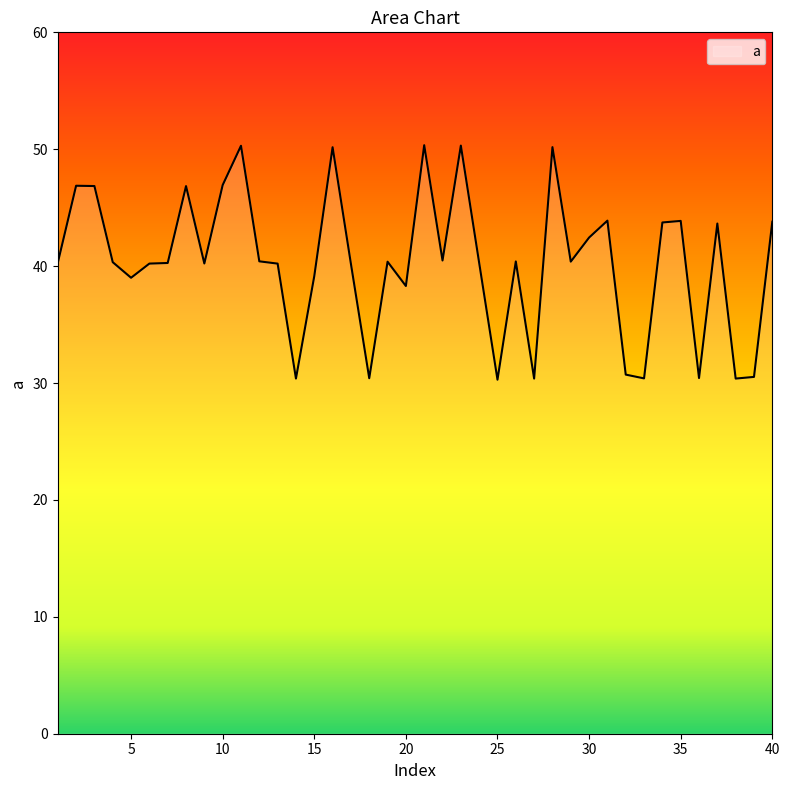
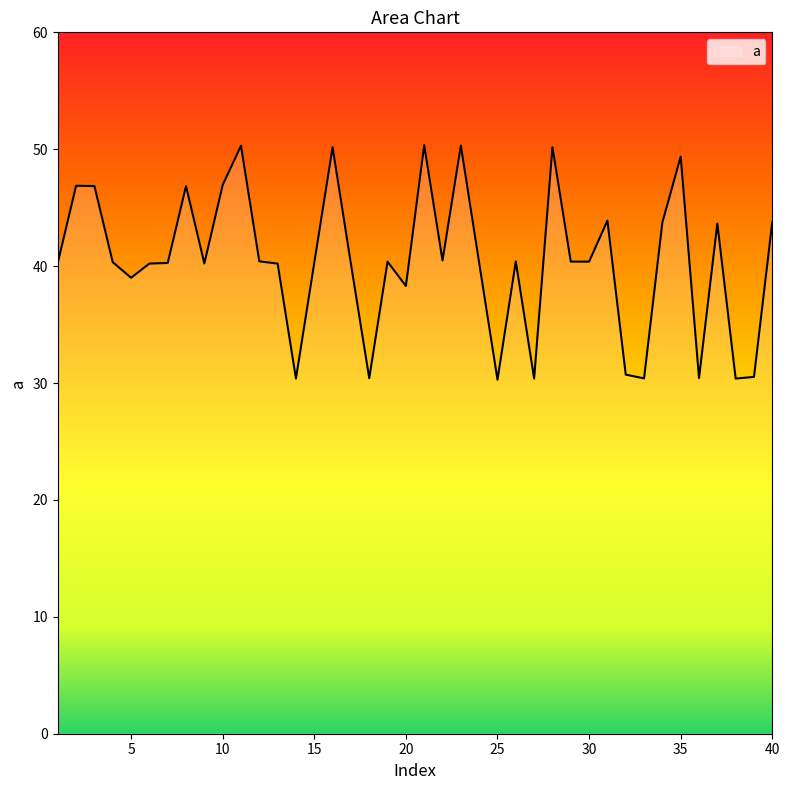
15: 39.1 -> 40.3
30: 42.4 -> 40.4
35: 43.9 -> 49.4
